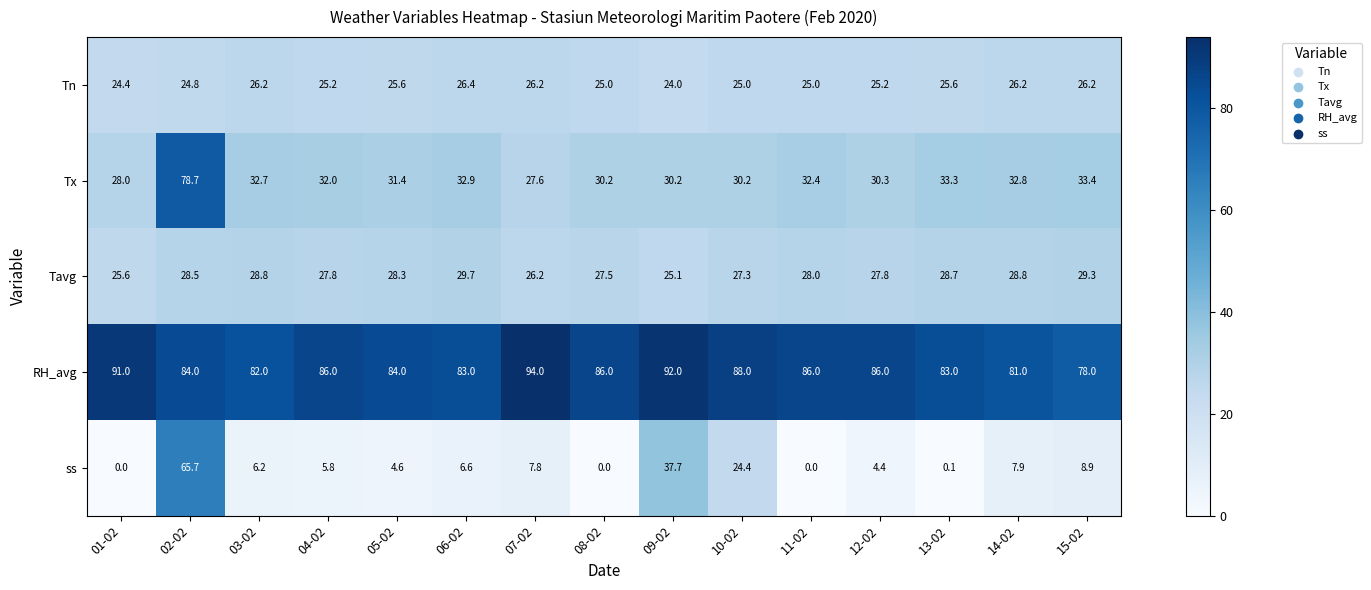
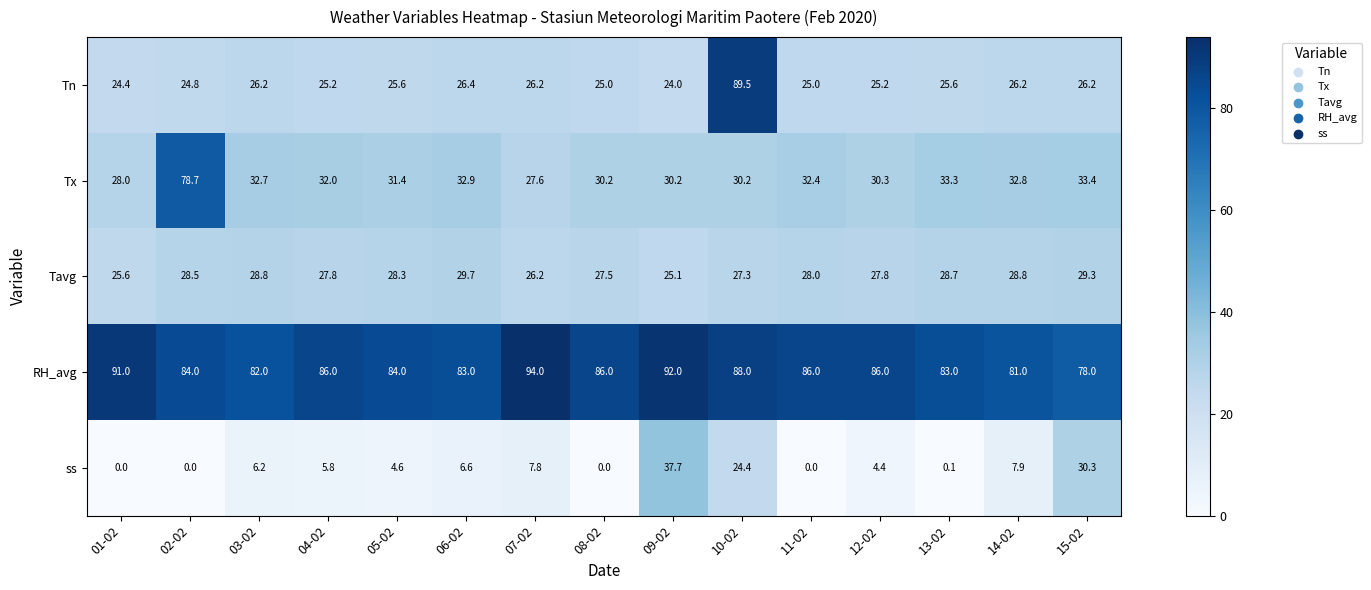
Tn, 10-02: 25.0 -> 89.5
ss, 02-02: 65.7 -> 0.0
ss, 15-02: 8.9 -> 30.3
